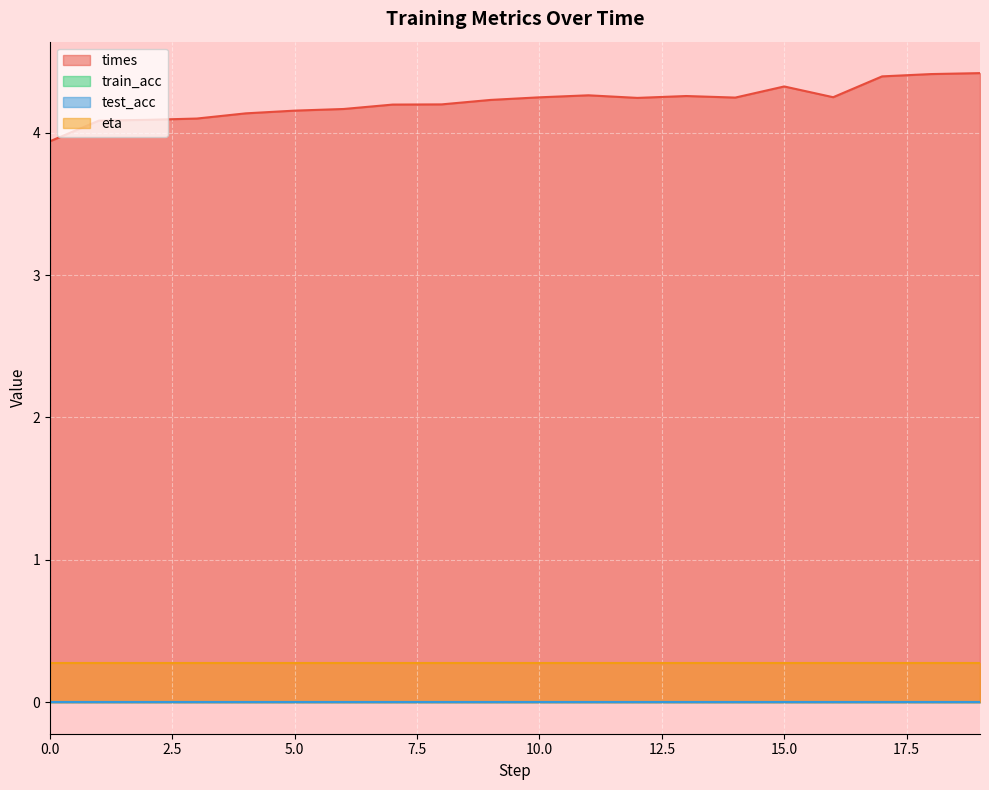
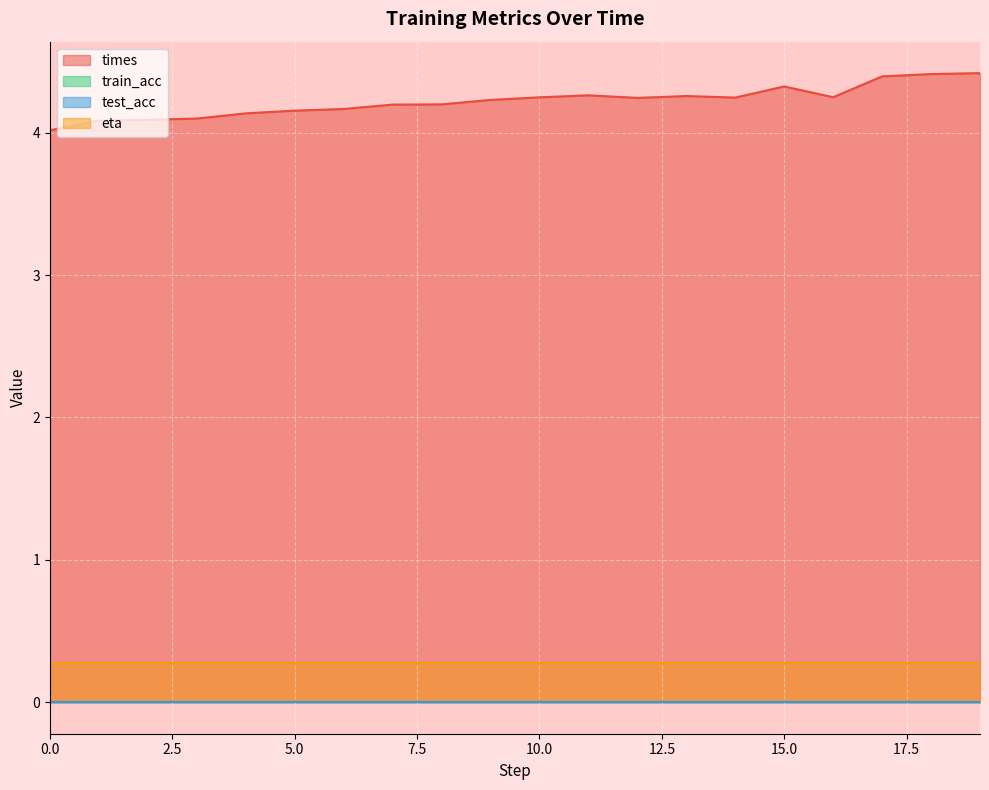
times, 0.0: 3.94 -> 4.02
